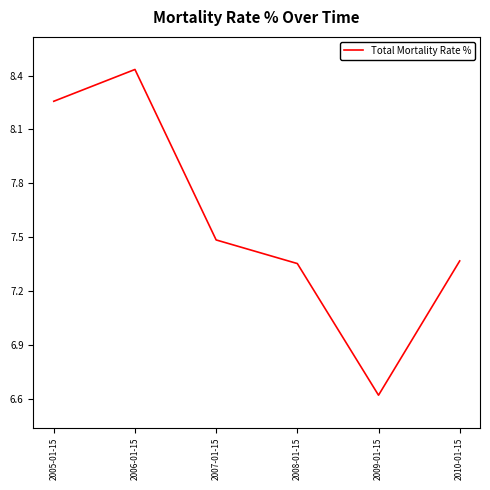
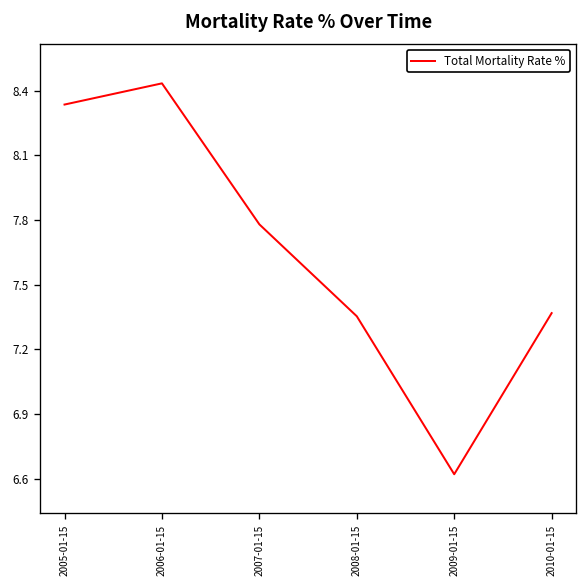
2005-01-15: 8.26 -> 8.34
2007-01-15: 7.48 -> 7.78
